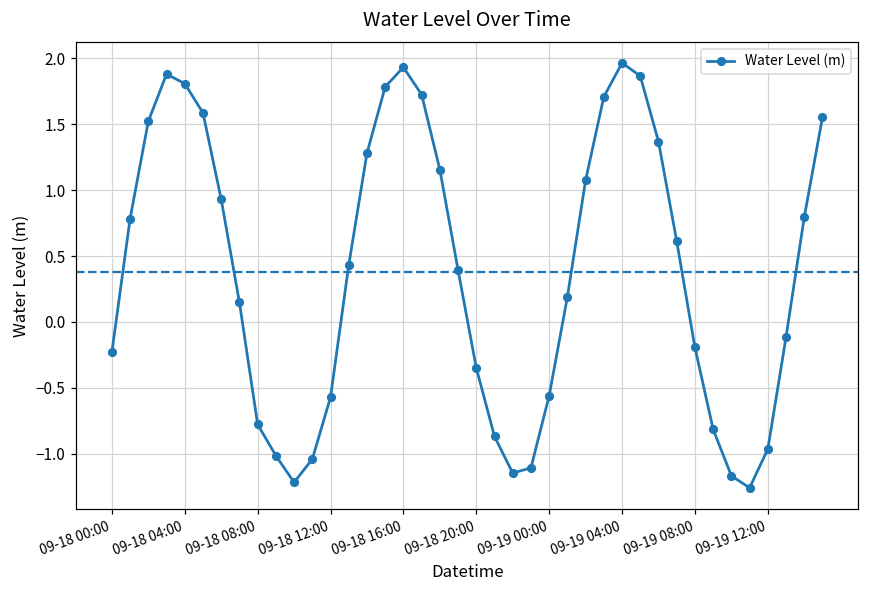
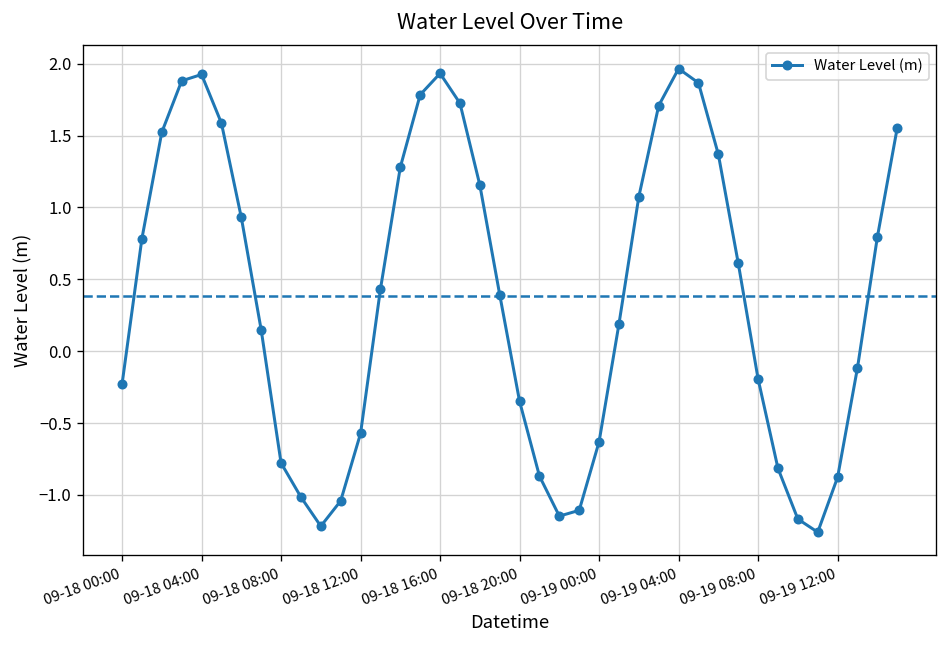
09-18 04:00: 1.81 -> 1.93
09-19 00:00: -0.56 -> -0.63
09-19 12:00: -0.97 -> -0.88
